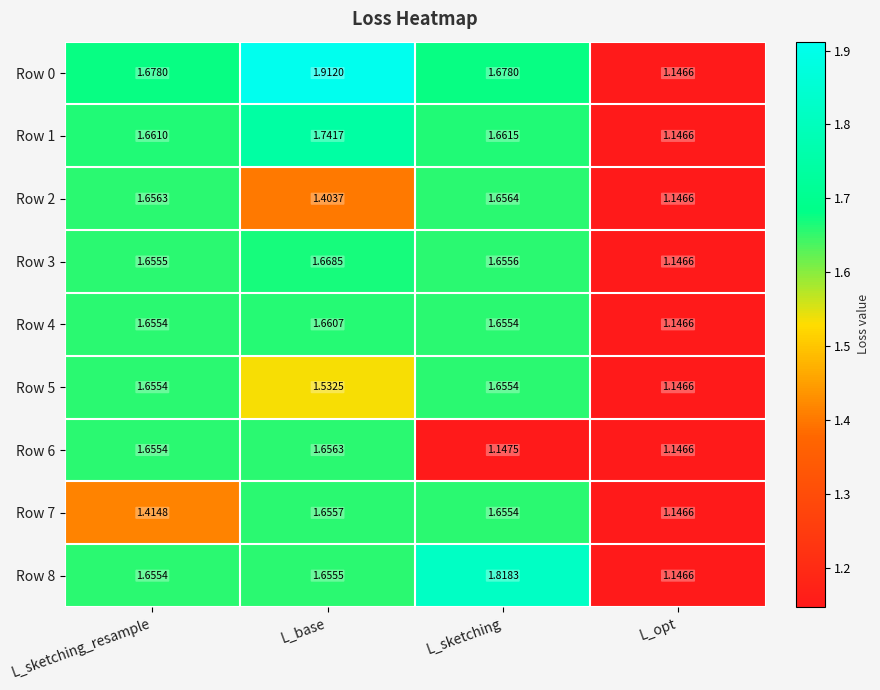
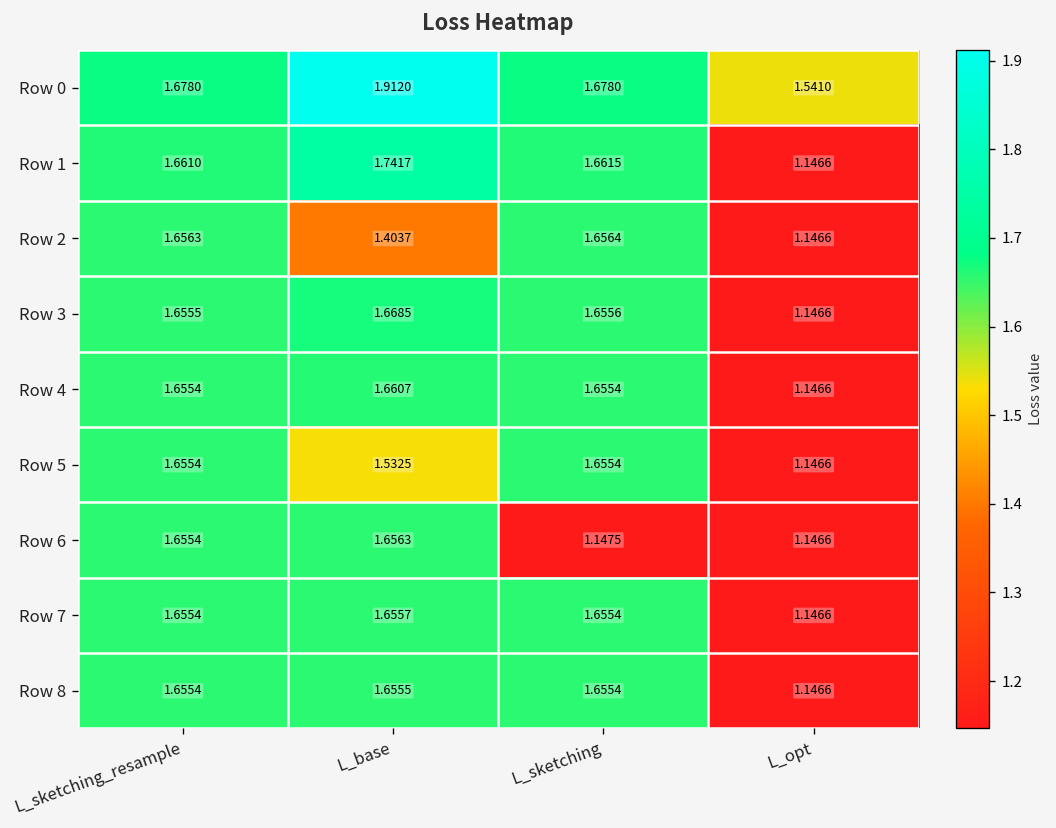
Row 0, L_opt: 1.1466 -> 1.5410
Row 7, L_sketching_resample: 1.4148 -> 1.6554
Row 8, L_sketching: 1.8183 -> 1.6554
